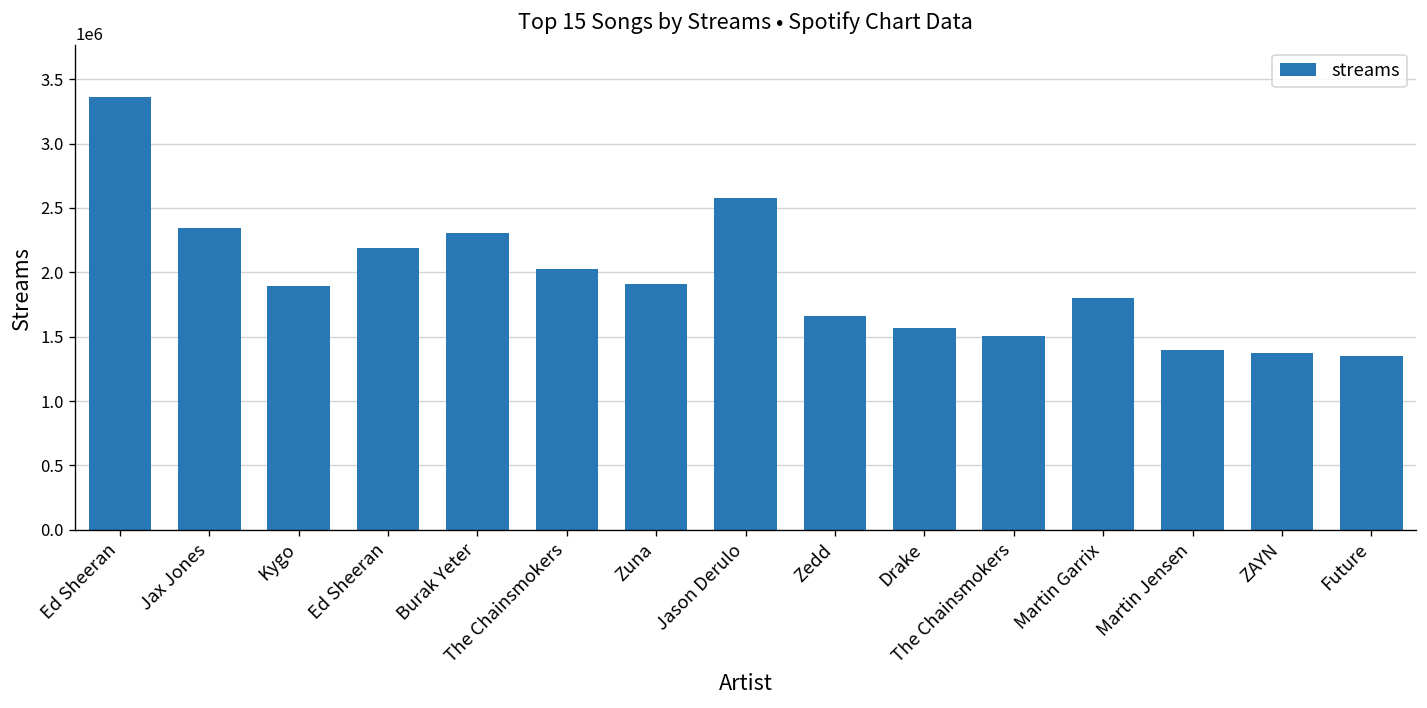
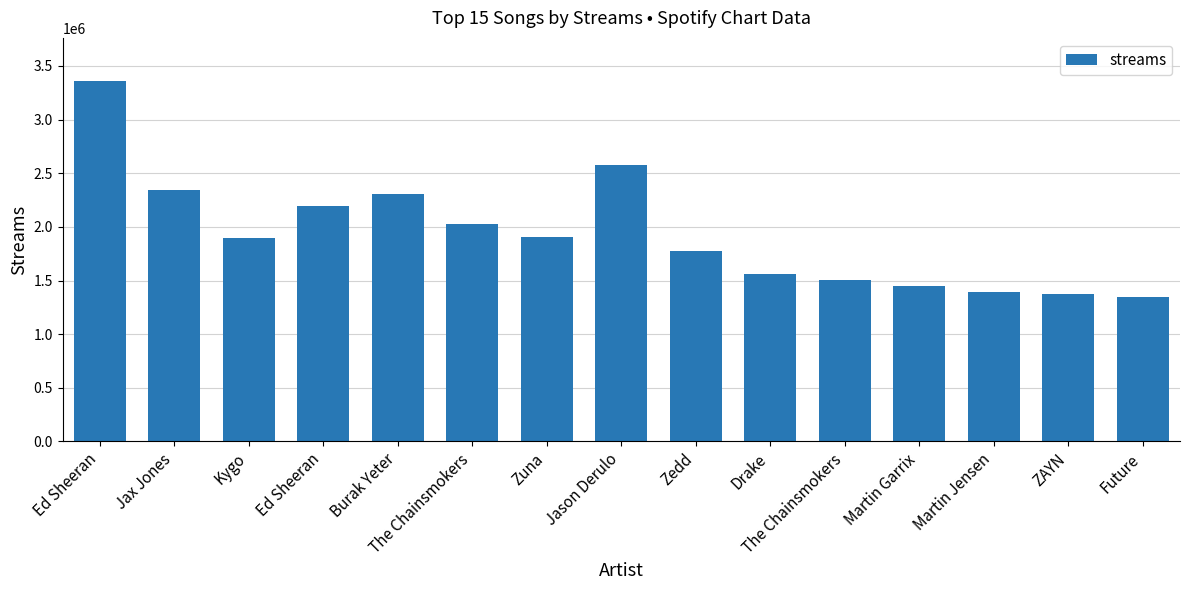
Zedd: 1660000 -> 1780000
Martin Garrix: 1800000 -> 1450000
